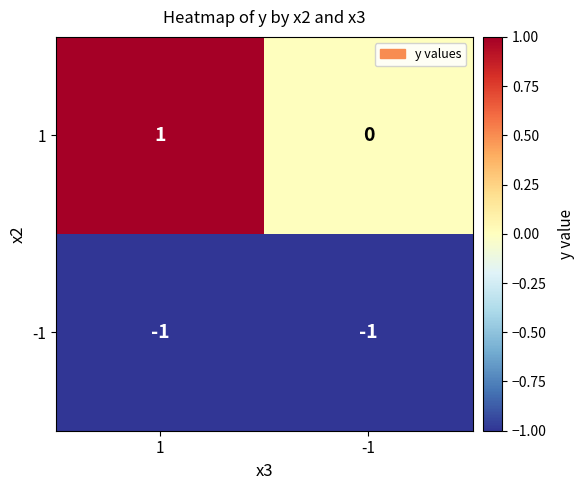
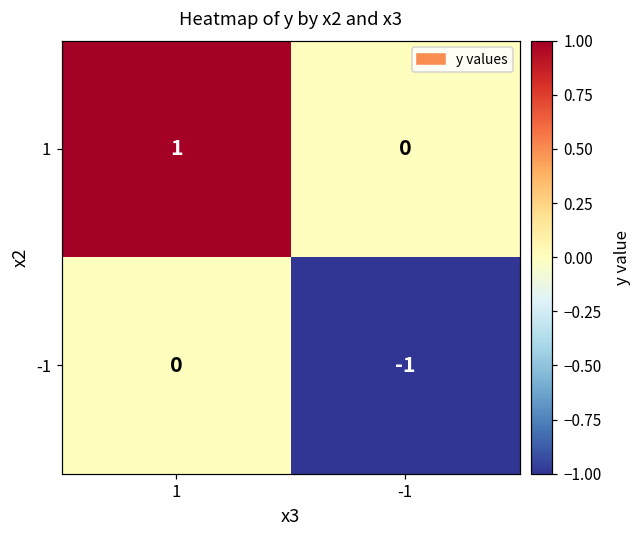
-1, 1: -1 -> 0
